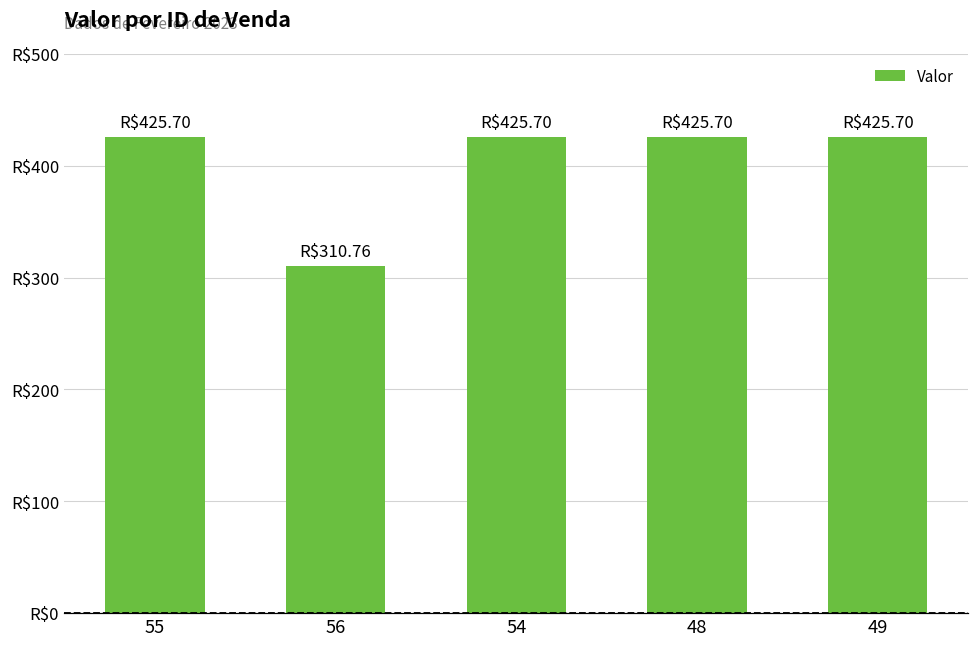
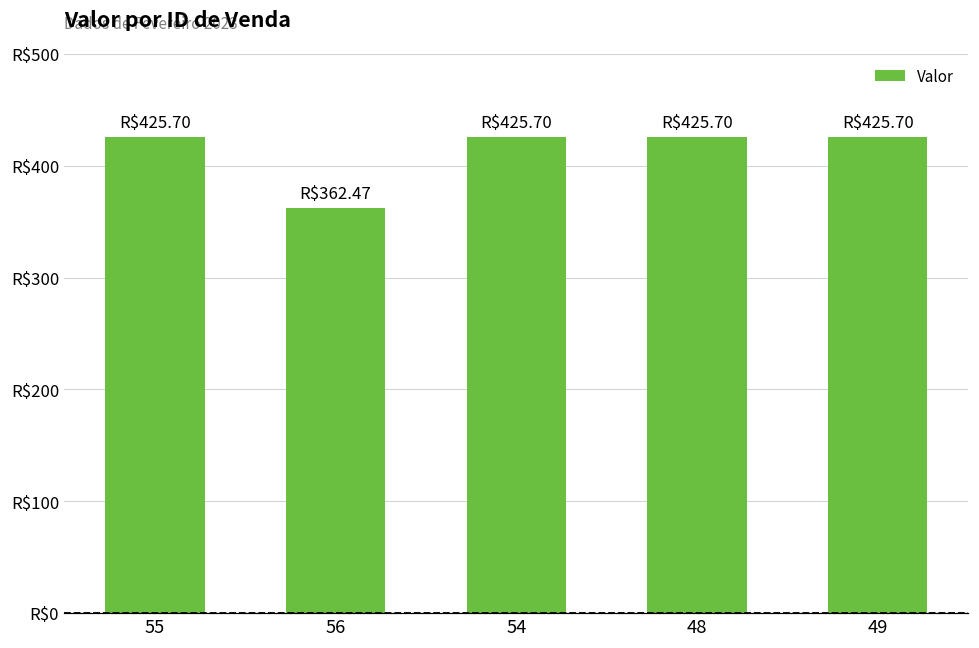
56: $310.76 -> $362.47
